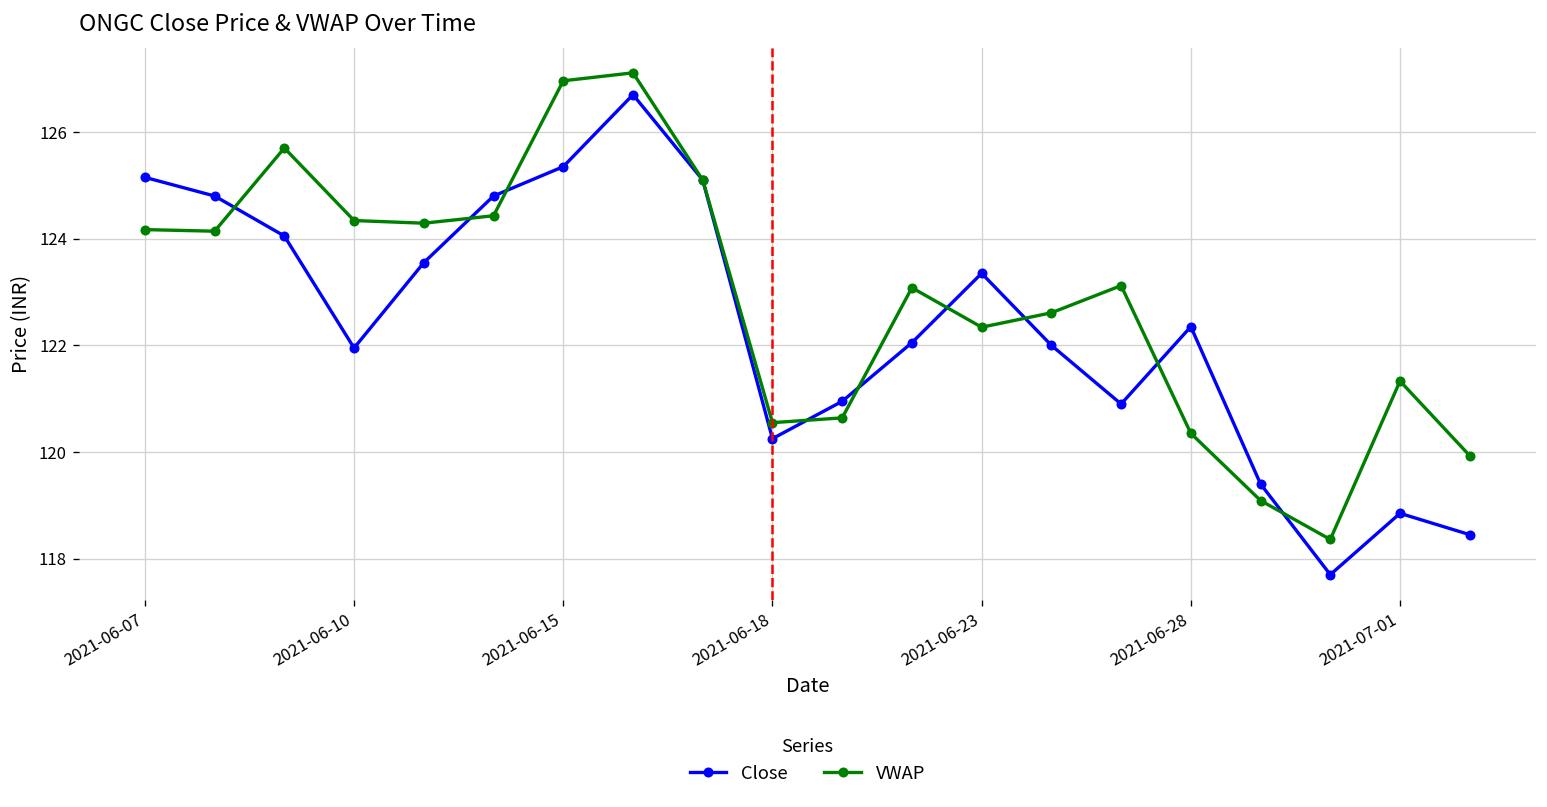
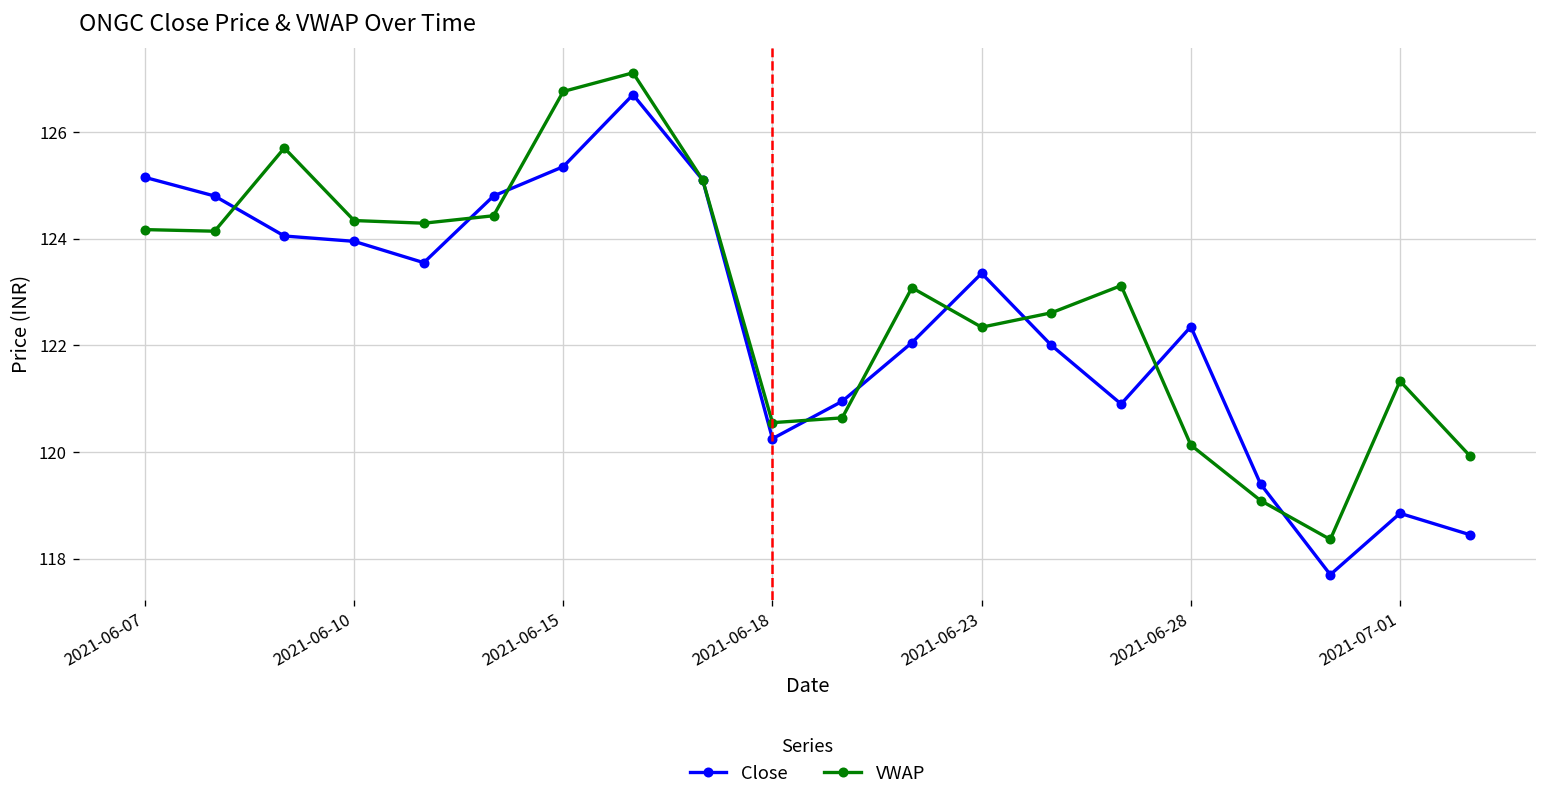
Close, 2021-06-10: 122.0 -> 124.0
VWAP, 2021-06-15: 127.0 -> 126.8
VWAP, 2021-06-28: 120.4 -> 120.1
